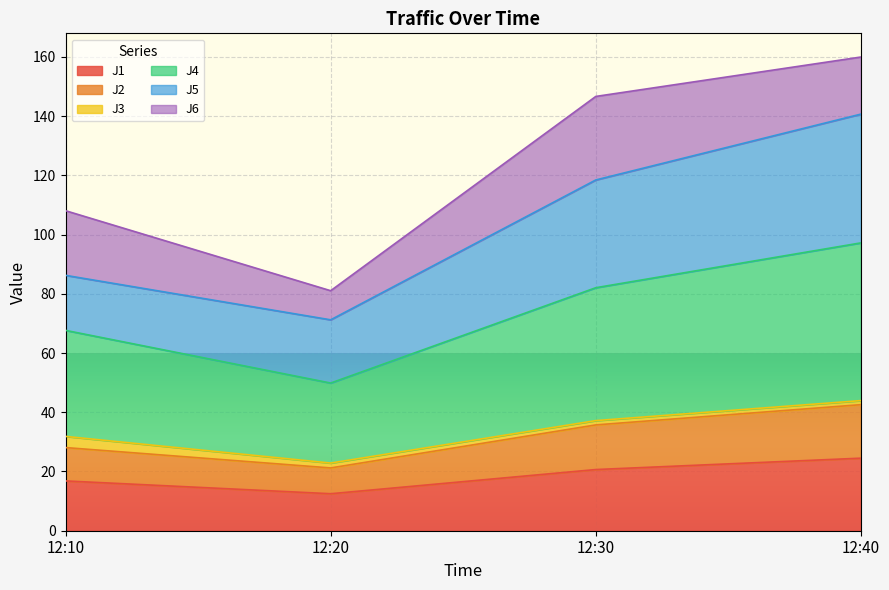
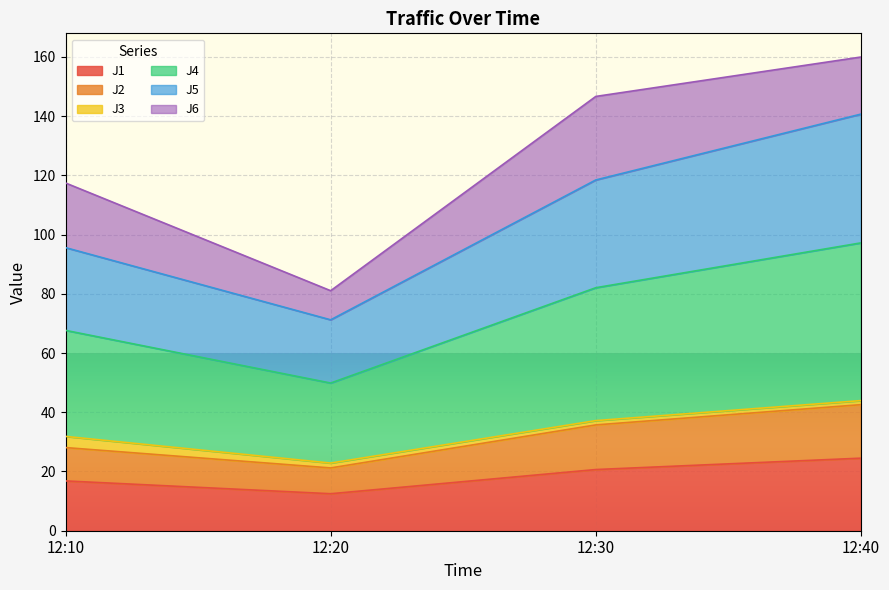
J5, 12:10: 19 -> 28
